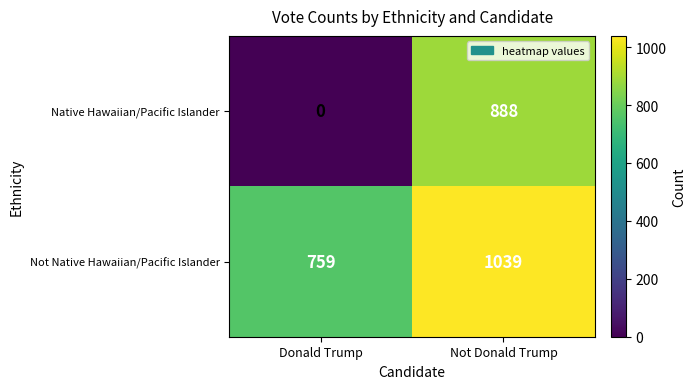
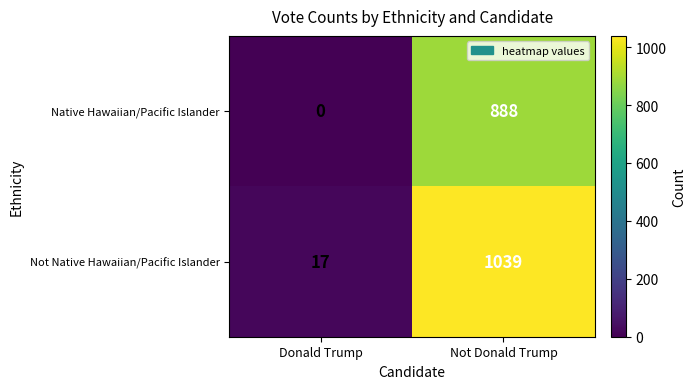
Not Native Hawaiian/Pacific Islander, Donald Trump: 759 -> 17
